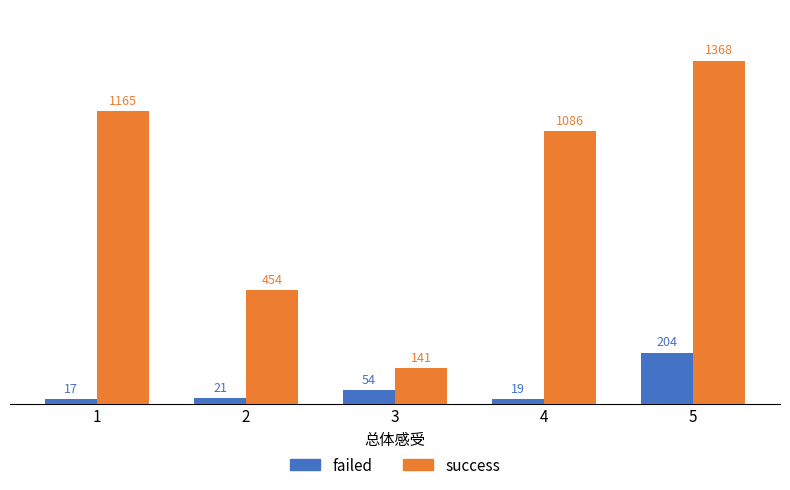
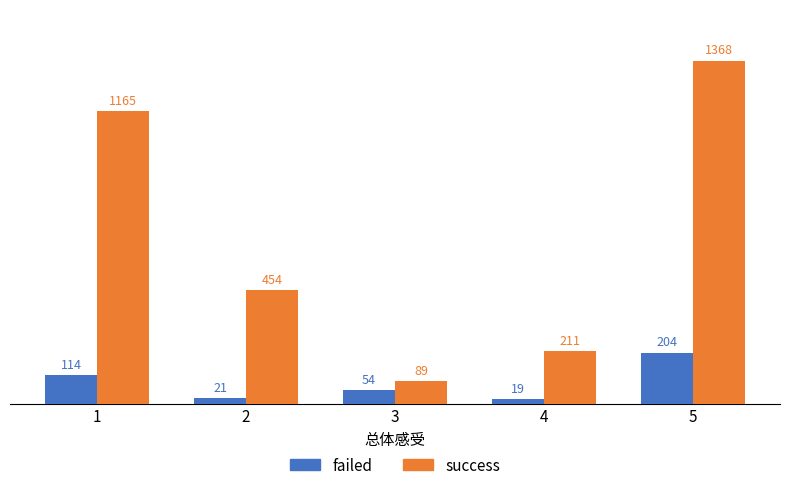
failed, 1: 17 -> 114
success, 3: 141 -> 89
success, 4: 1086 -> 211
